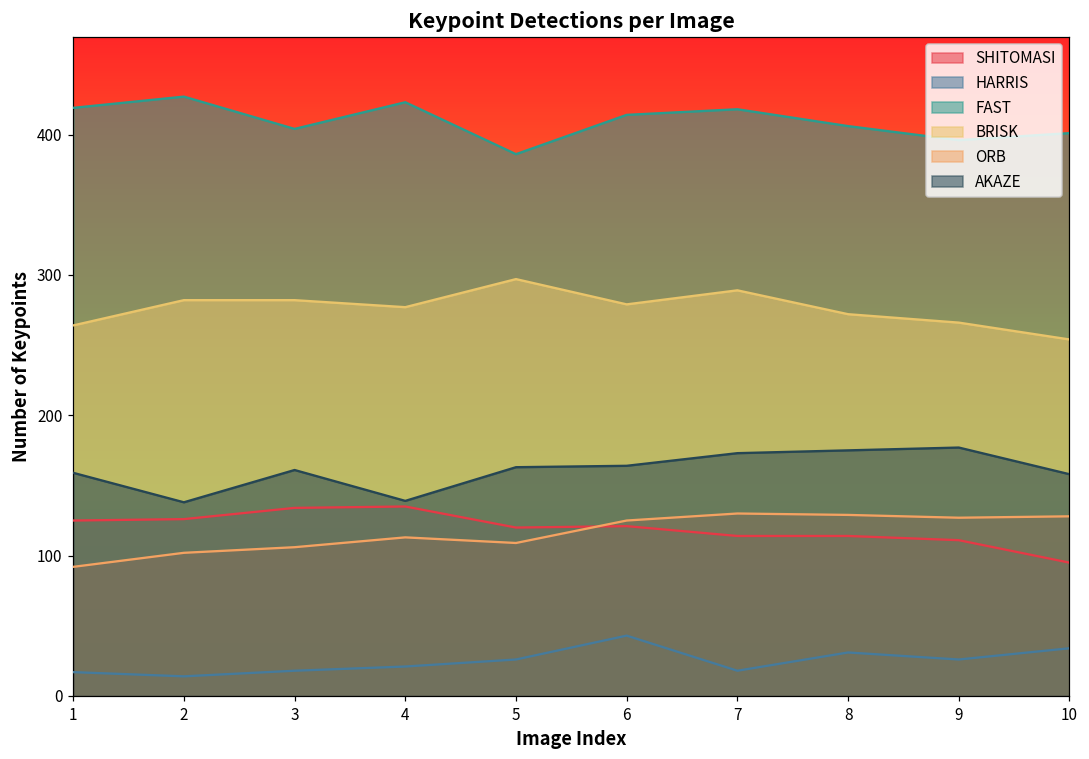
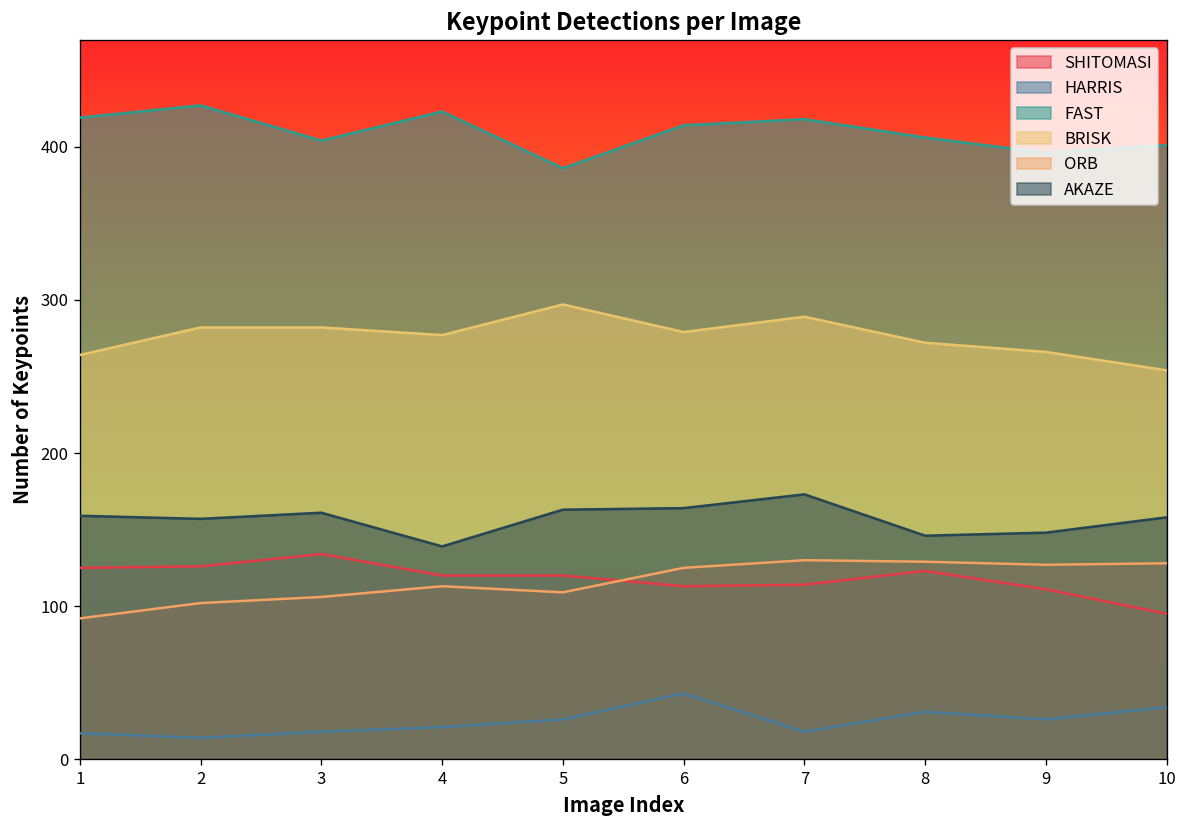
AKAZE, 2: 138 -> 157
SHITOMASI, 4: 135 -> 120
SHITOMASI, 6: 121 -> 113
SHITOMASI, 8: 114 -> 123
AKAZE, 8: 175 -> 146
AKAZE, 9: 177 -> 148
